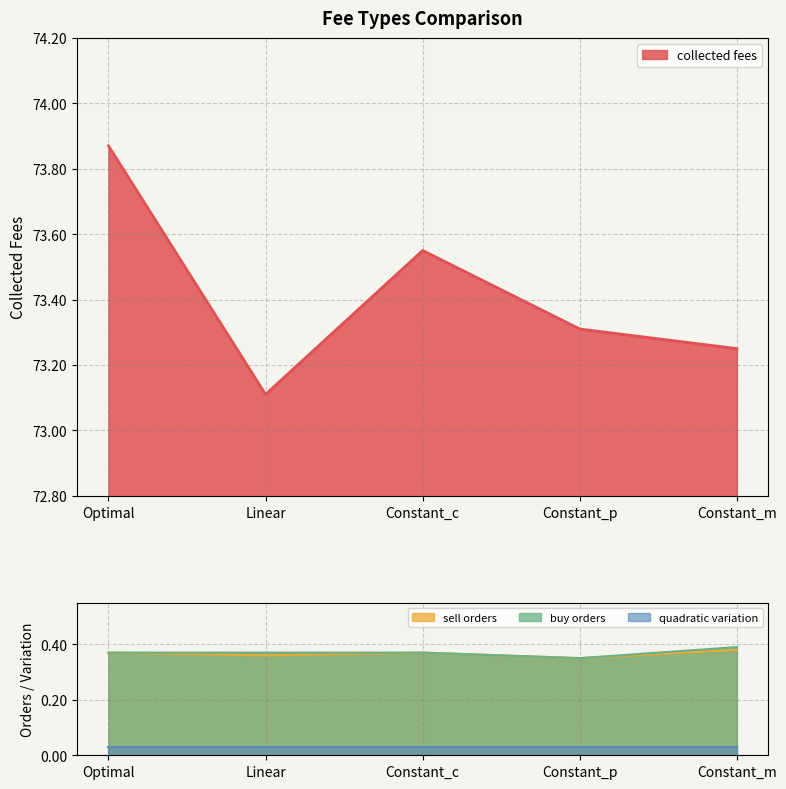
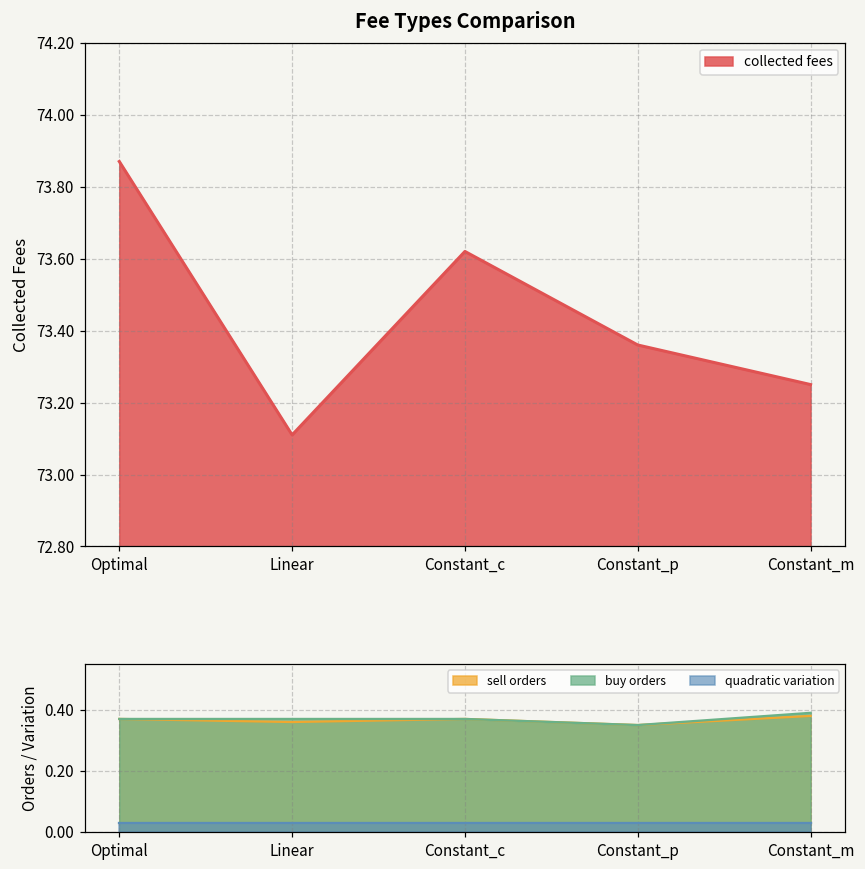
Fee Types Comparison, Constant_c: 73.55 -> 73.62
Fee Types Comparison, Constant_p: 73.31 -> 73.36
